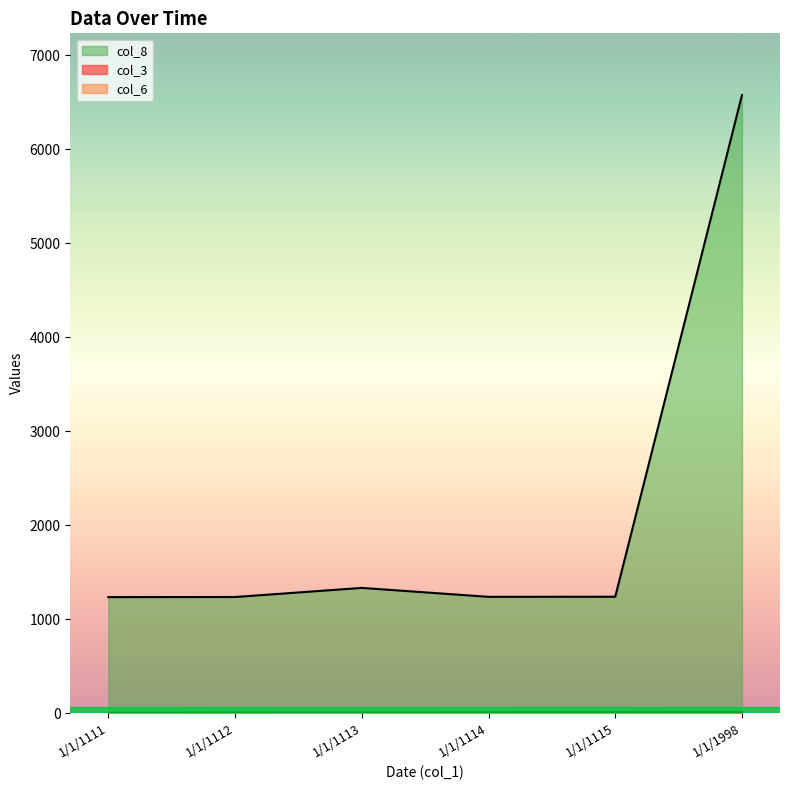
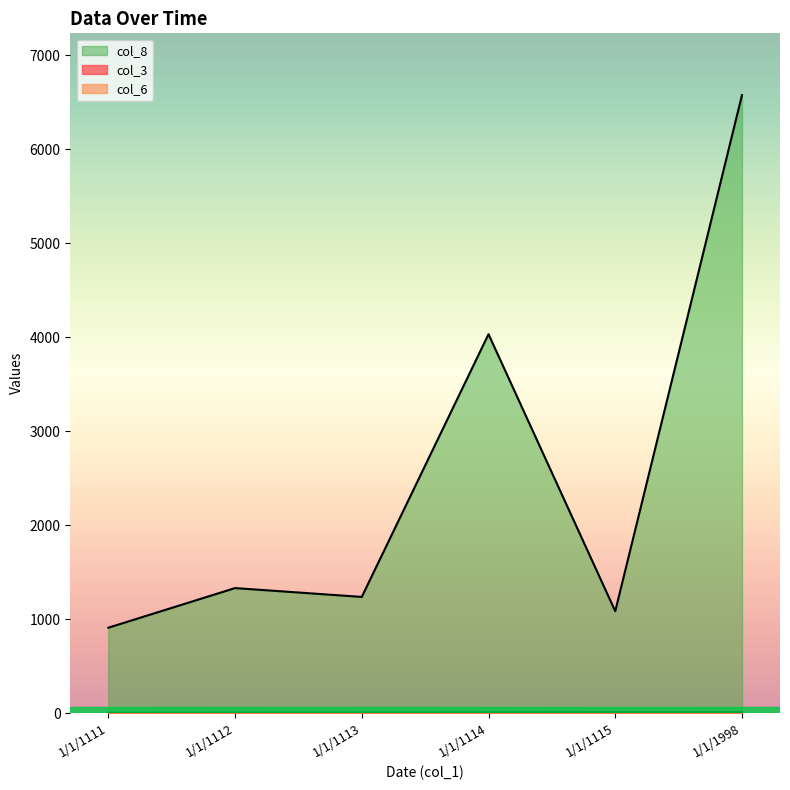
col_8, 1/1/1111: 1200 -> 900
col_8, 1/1/1112: 1200 -> 1300
col_8, 1/1/1113: 1300 -> 1200
col_8, 1/1/1114: 1200 -> 4000
col_8, 1/1/1115: 1200 -> 1100
